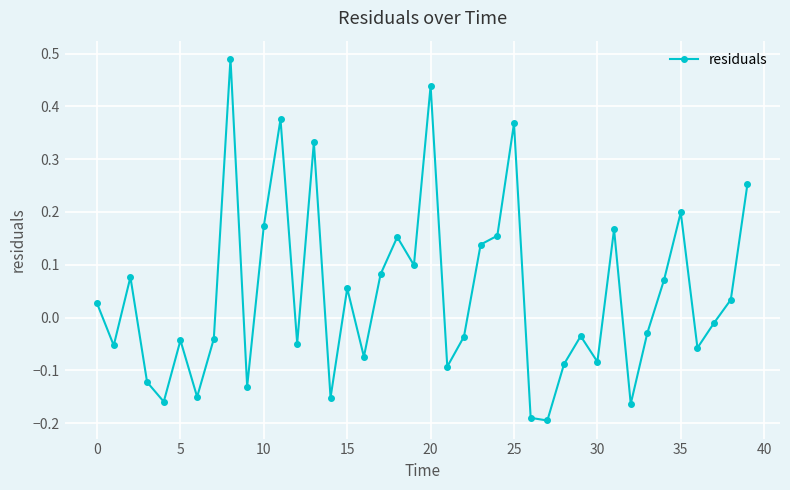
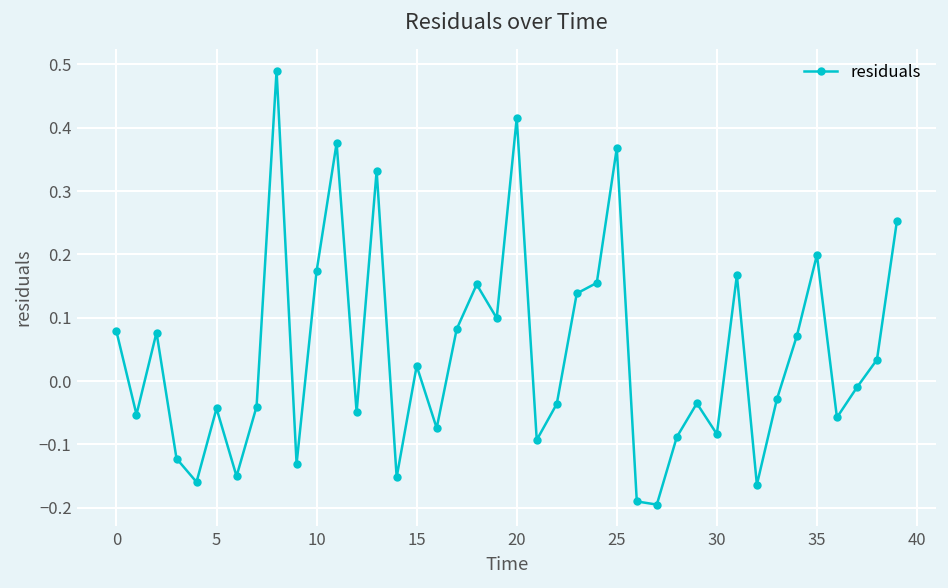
0: 0.03 -> 0.08
15: 0.06 -> 0.02
20: 0.44 -> 0.42
